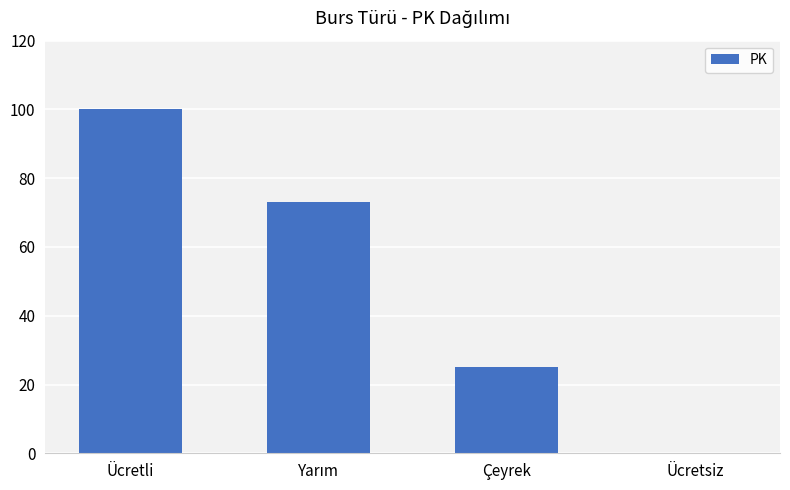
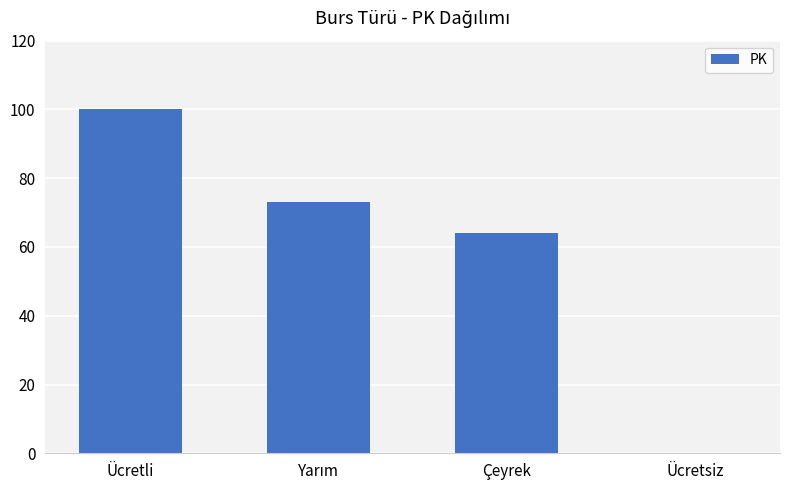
Çeyrek: 25 -> 64
